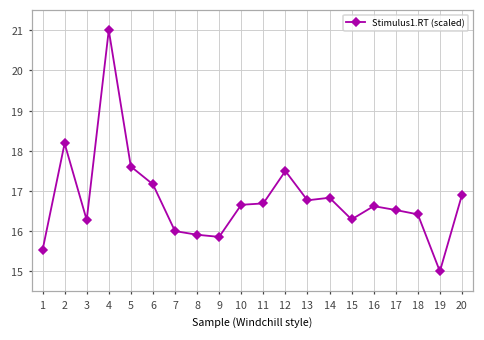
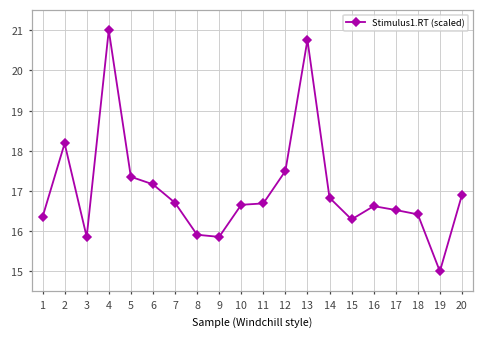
1: 15.5 -> 16.4
3: 16.3 -> 15.9
5: 17.6 -> 17.4
7: 16.0 -> 16.7
13: 16.8 -> 20.8
